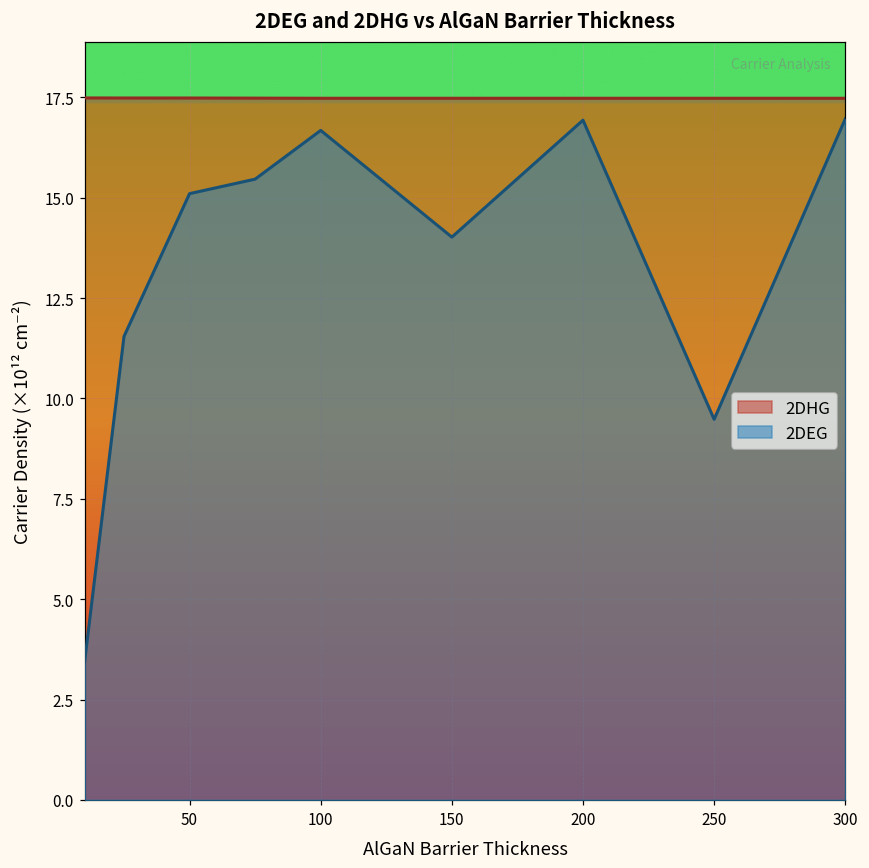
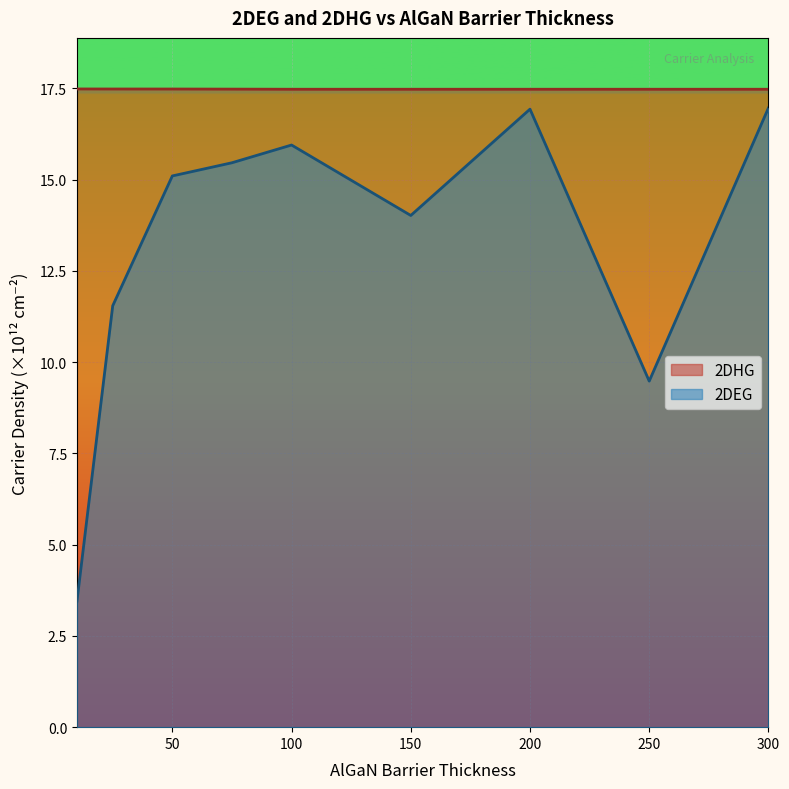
2DEG, 100: 16.7 -> 15.9
